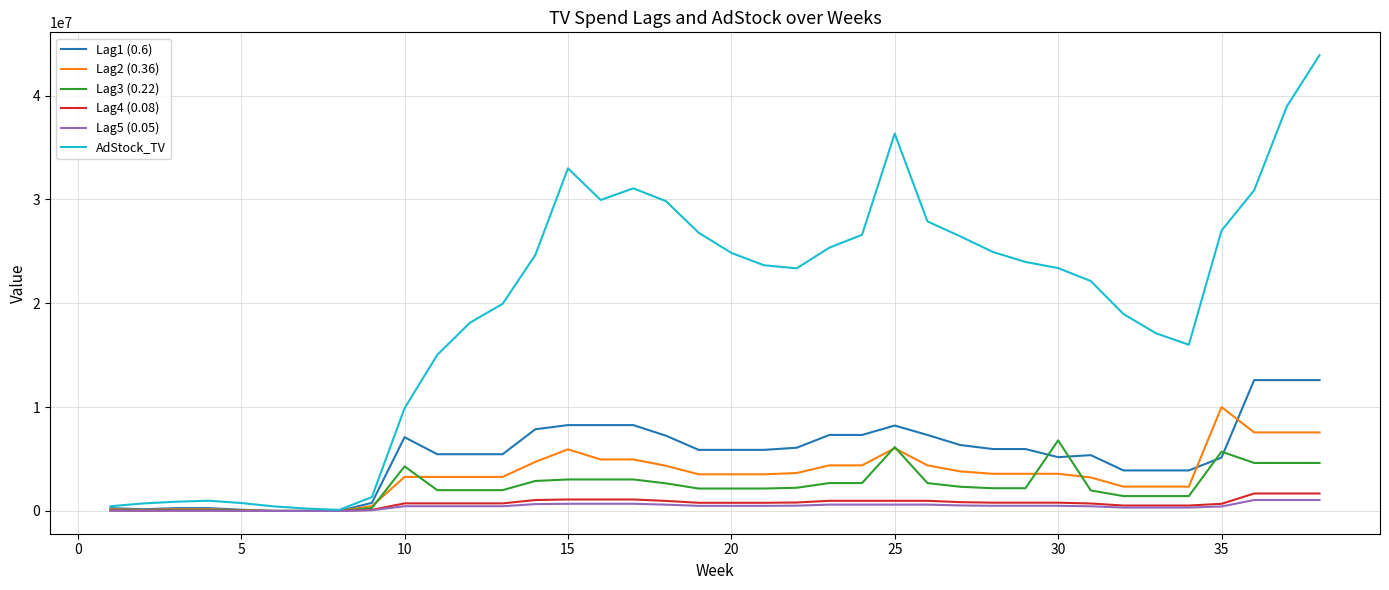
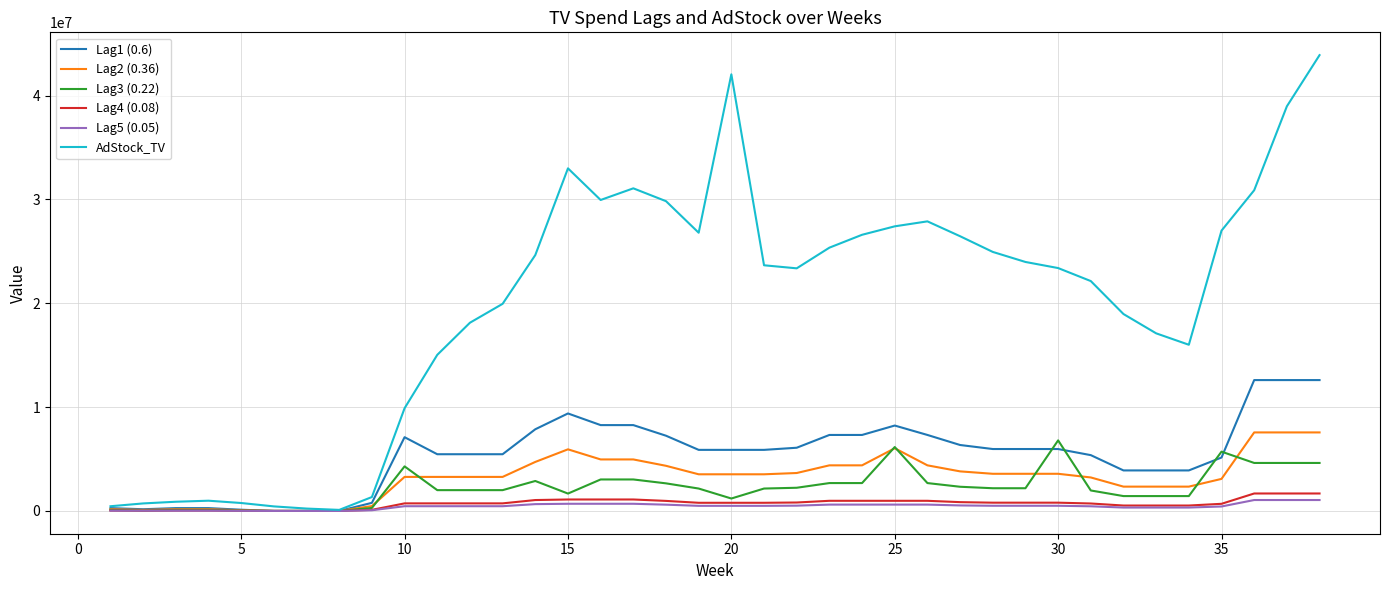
Lag1 (0.6), 15: 8300000 -> 9400000
Lag3 (0.22), 15: 3000000 -> 1700000
Lag3 (0.22), 20: 2200000 -> 1200000
AdStock_TV, 20: 24800000 -> 42000000
AdStock_TV, 25: 36300000 -> 27400000
Lag1 (0.6), 30: 5200000 -> 6000000
Lag2 (0.36), 35: 10000000 -> 3100000
